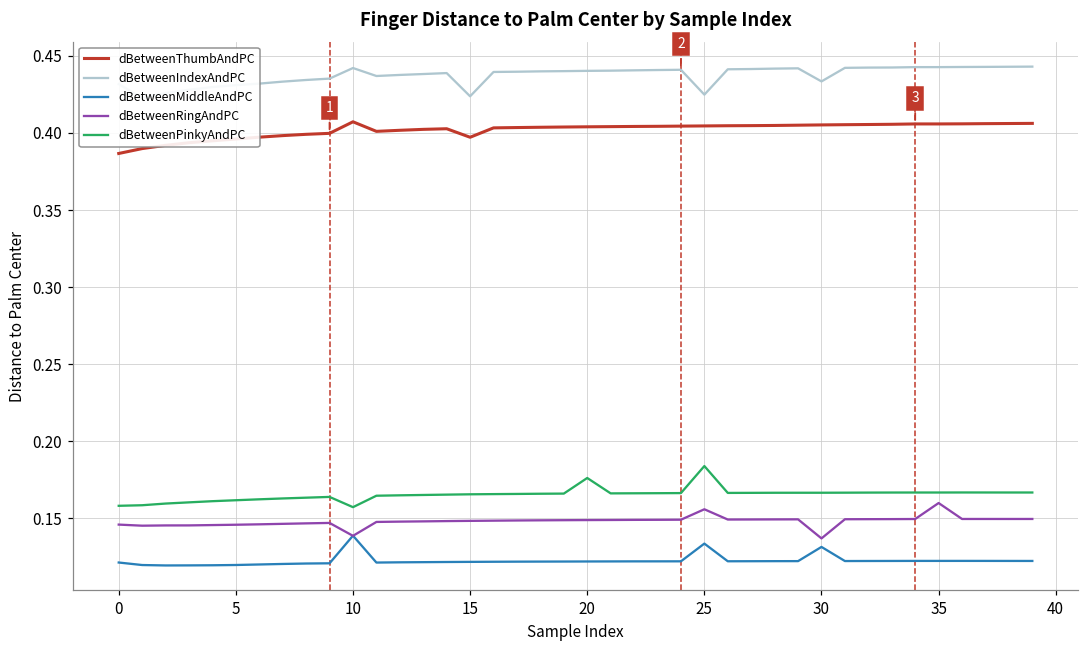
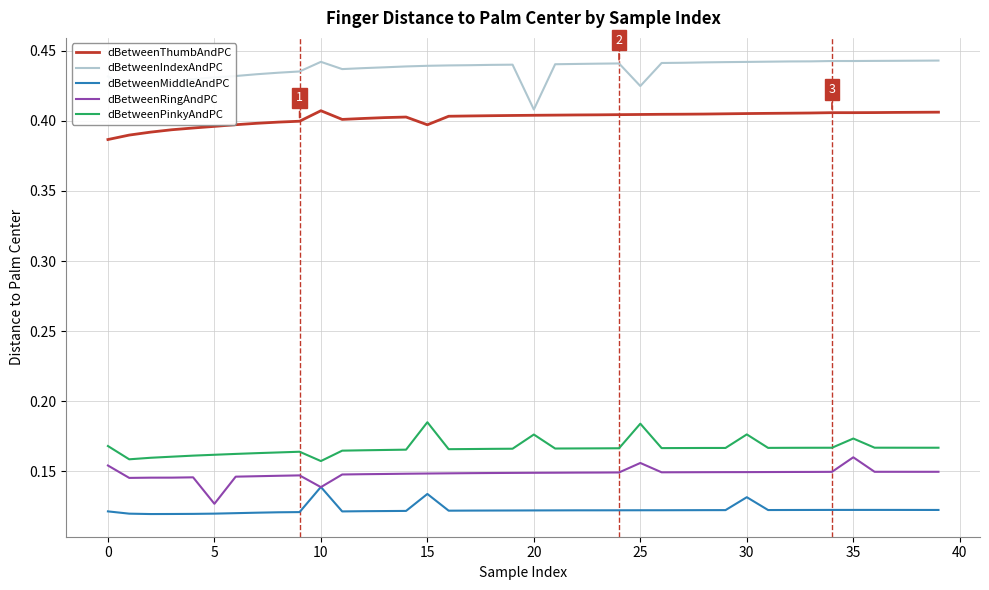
dBetweenRingAndPC, 0: 0.146 -> 0.154
dBetweenPinkyAndPC, 0: 0.158 -> 0.168
dBetweenRingAndPC, 5: 0.146 -> 0.127
dBetweenIndexAndPC, 15: 0.424 -> 0.439
dBetweenMiddleAndPC, 15: 0.122 -> 0.134
dBetweenPinkyAndPC, 15: 0.166 -> 0.185
dBetweenIndexAndPC, 20: 0.440 -> 0.408
dBetweenMiddleAndPC, 25: 0.134 -> 0.122
dBetweenIndexAndPC, 30: 0.433 -> 0.442
dBetweenRingAndPC, 30: 0.137 -> 0.149
dBetweenPinkyAndPC, 30: 0.167 -> 0.176
dBetweenPinkyAndPC, 35: 0.167 -> 0.173
